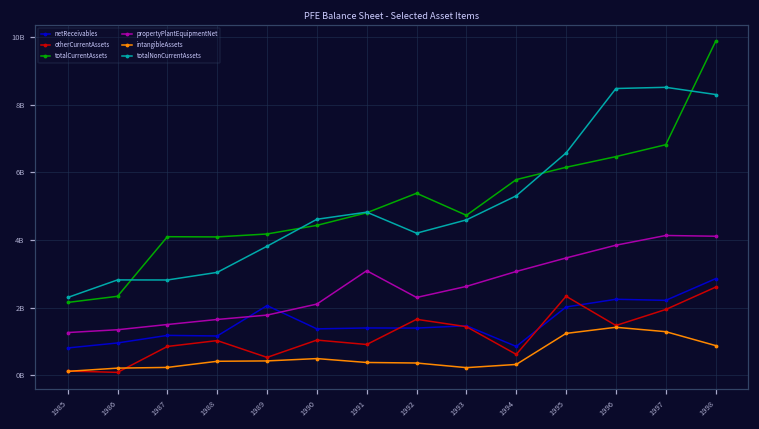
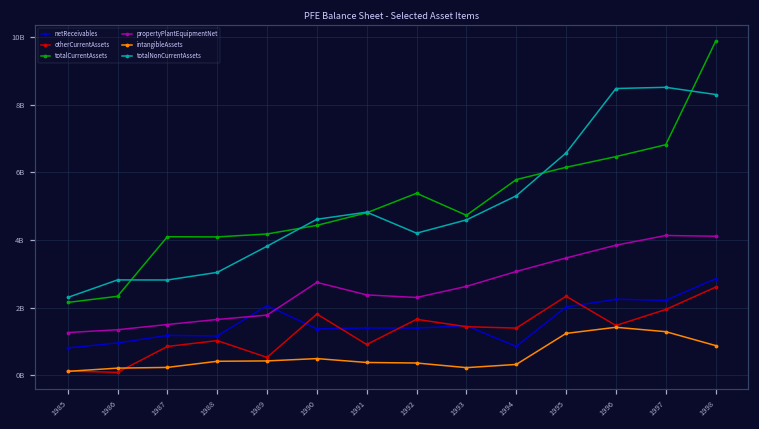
otherCurrentAssets, 1990: 1000000000 -> 1800000000
propertyPlantEquipmentNet, 1990: 2100000000 -> 2800000000
propertyPlantEquipmentNet, 1991: 3100000000 -> 2400000000
otherCurrentAssets, 1994: 600000000 -> 1400000000
